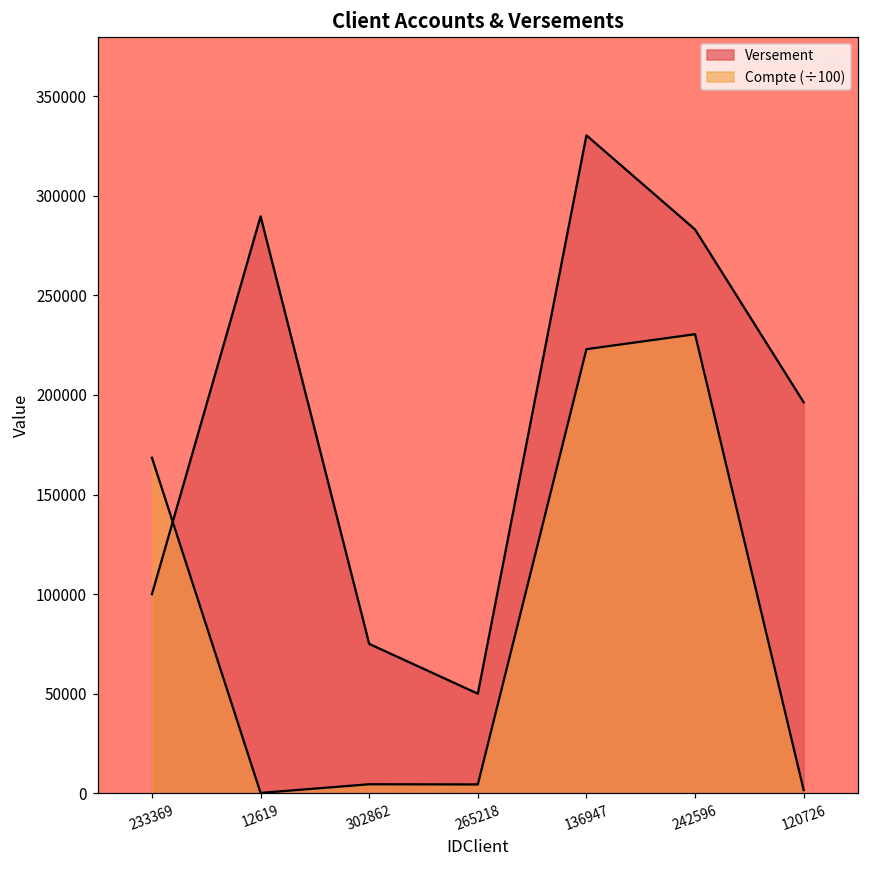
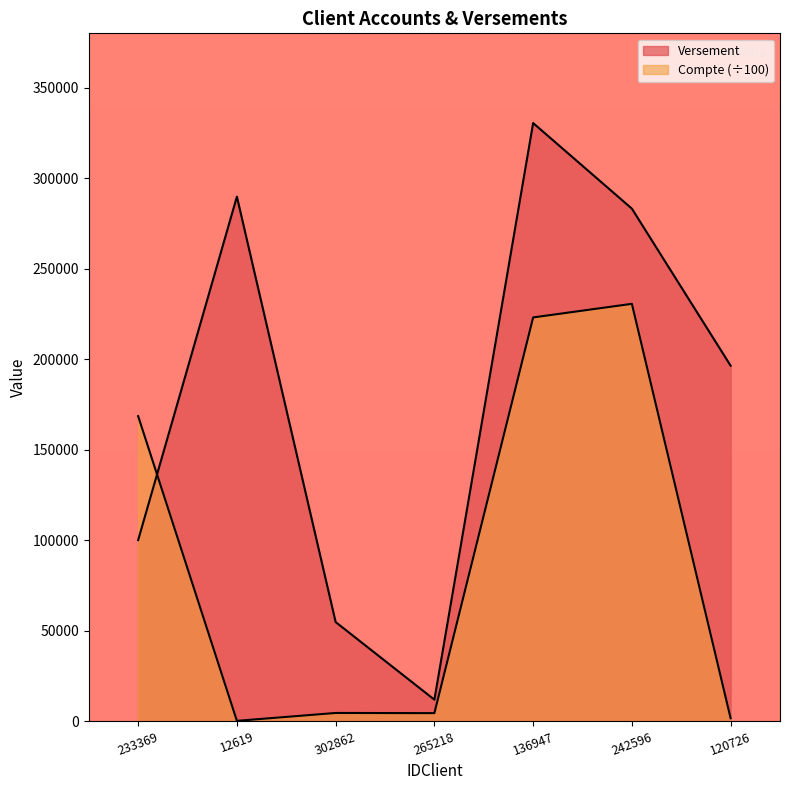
Versement, 302862: 75000 -> 55000
Versement, 265218: 50000 -> 12000
